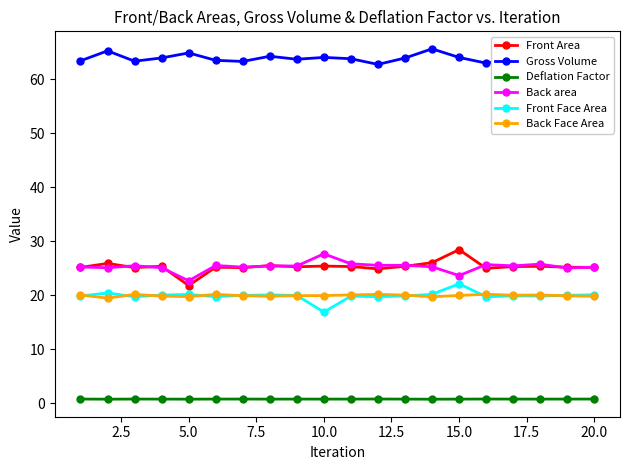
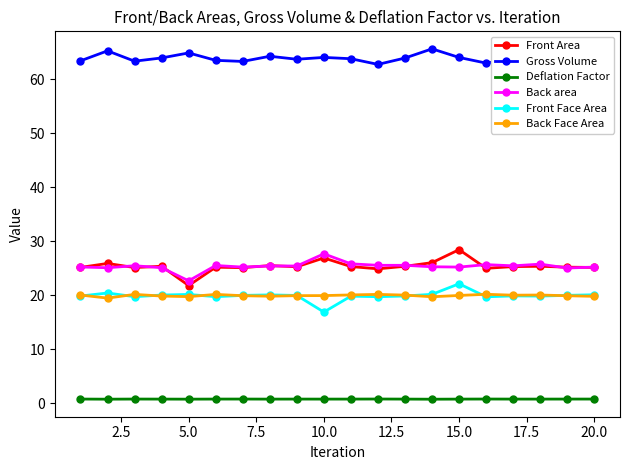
Front Area, 10.0: 25 -> 27
Back area, 15.0: 24 -> 25
